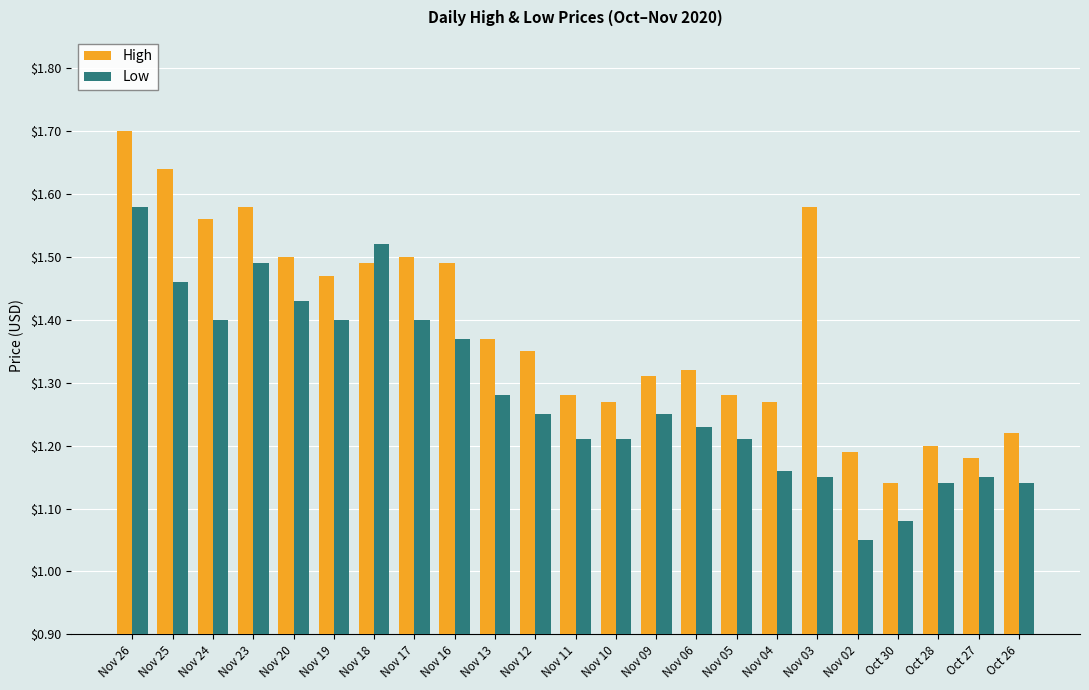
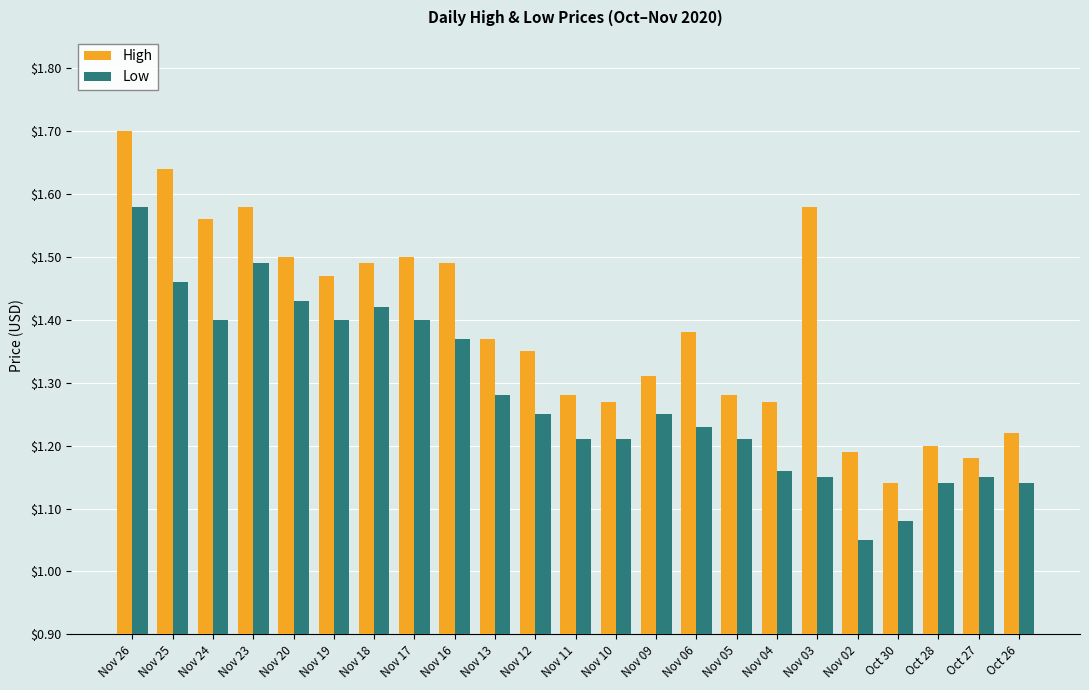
Low, Nov 18: $1.52 -> $1.42
High, Nov 06: $1.32 -> $1.38
